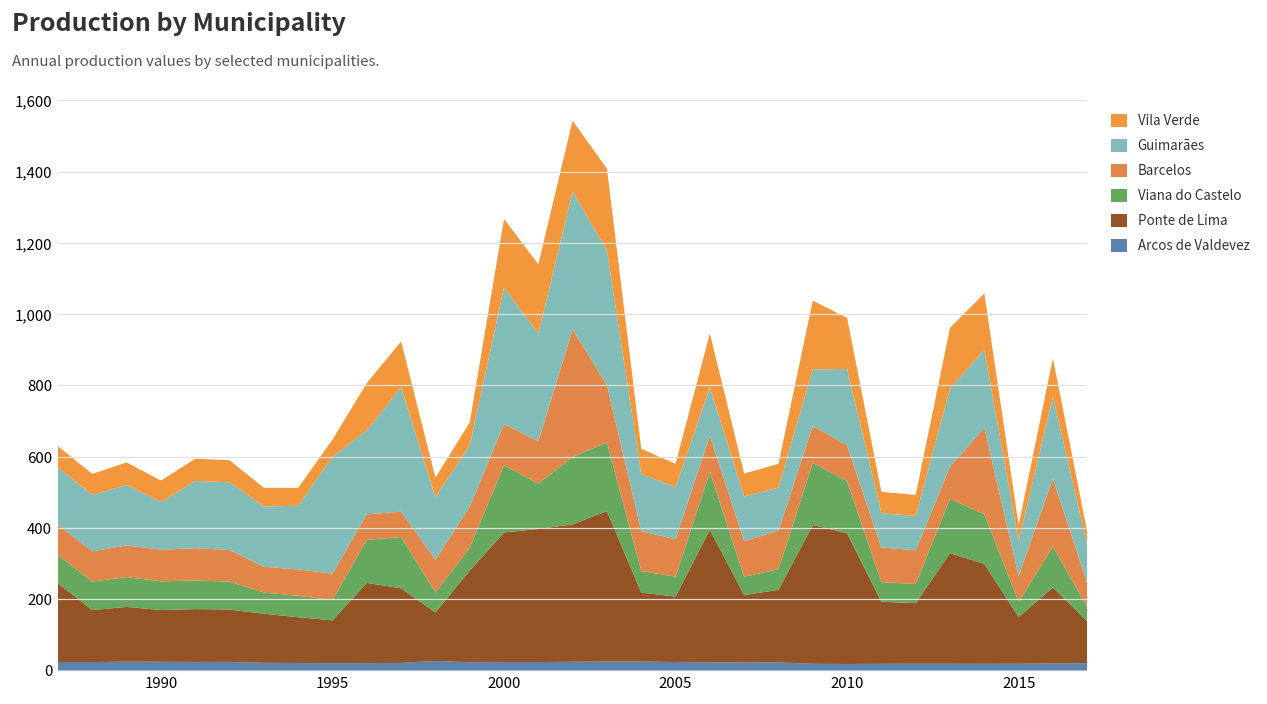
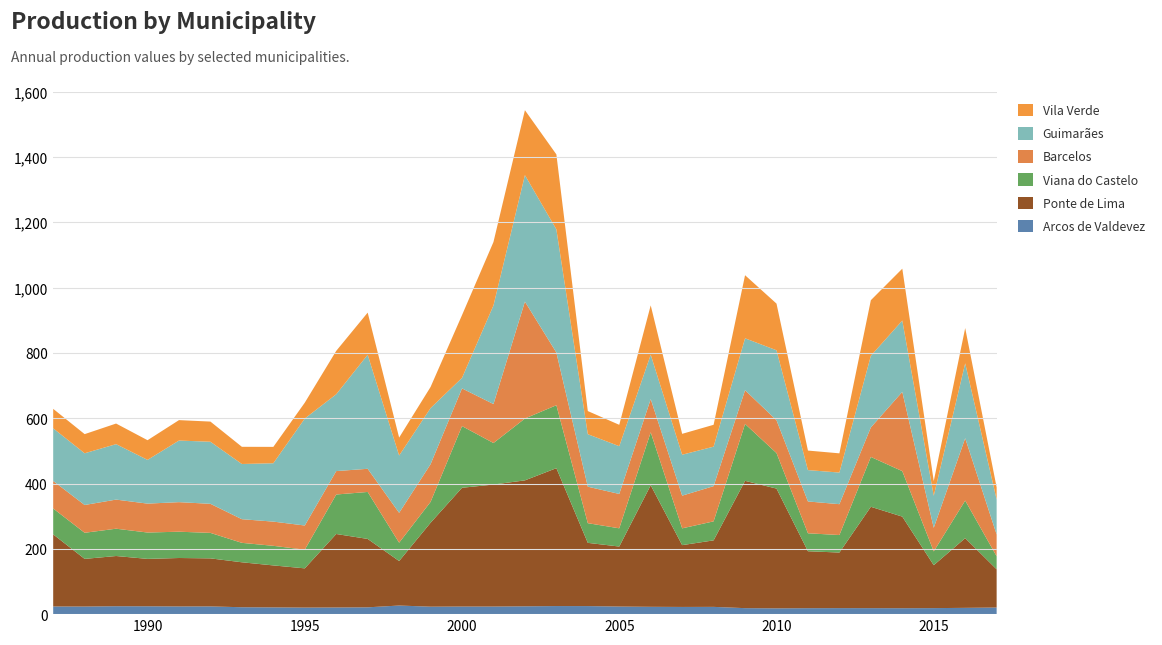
Guimarães, 2000: 380 -> 30
Viana do Castelo, 2010: 150 -> 110
